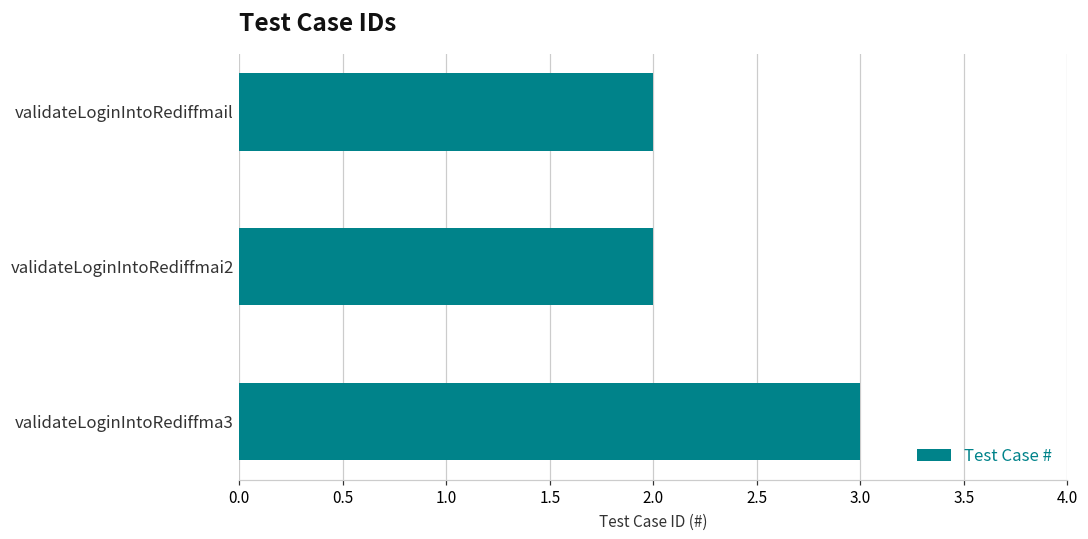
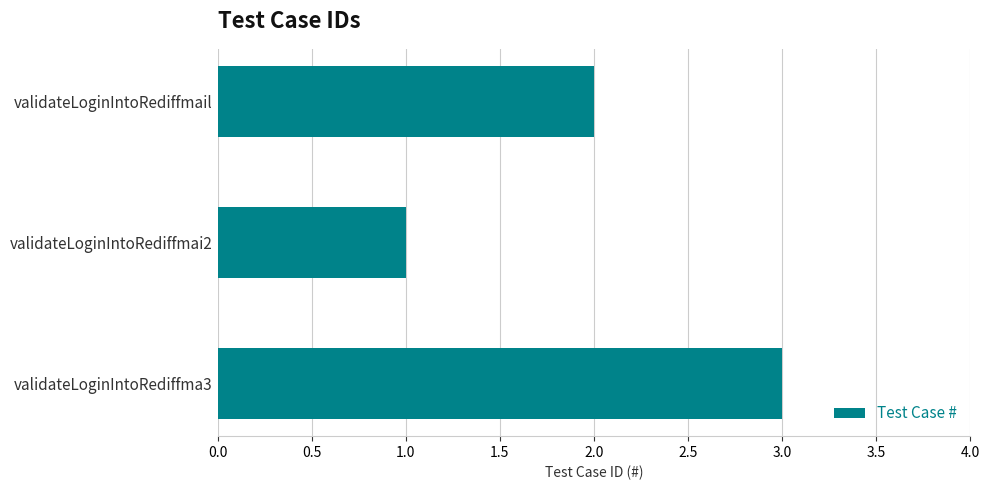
validateLoginIntoRediffmai2: 2 -> 1
